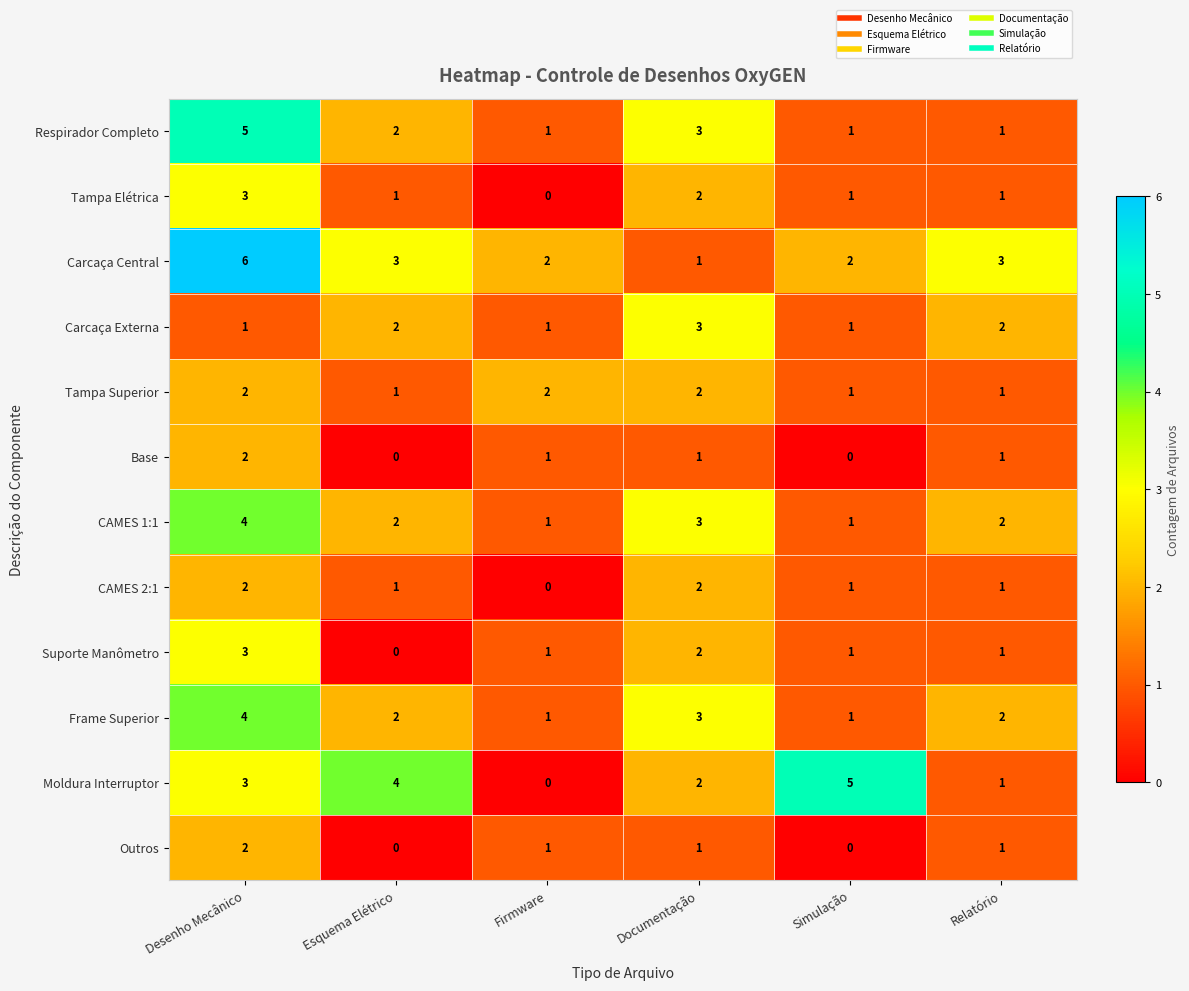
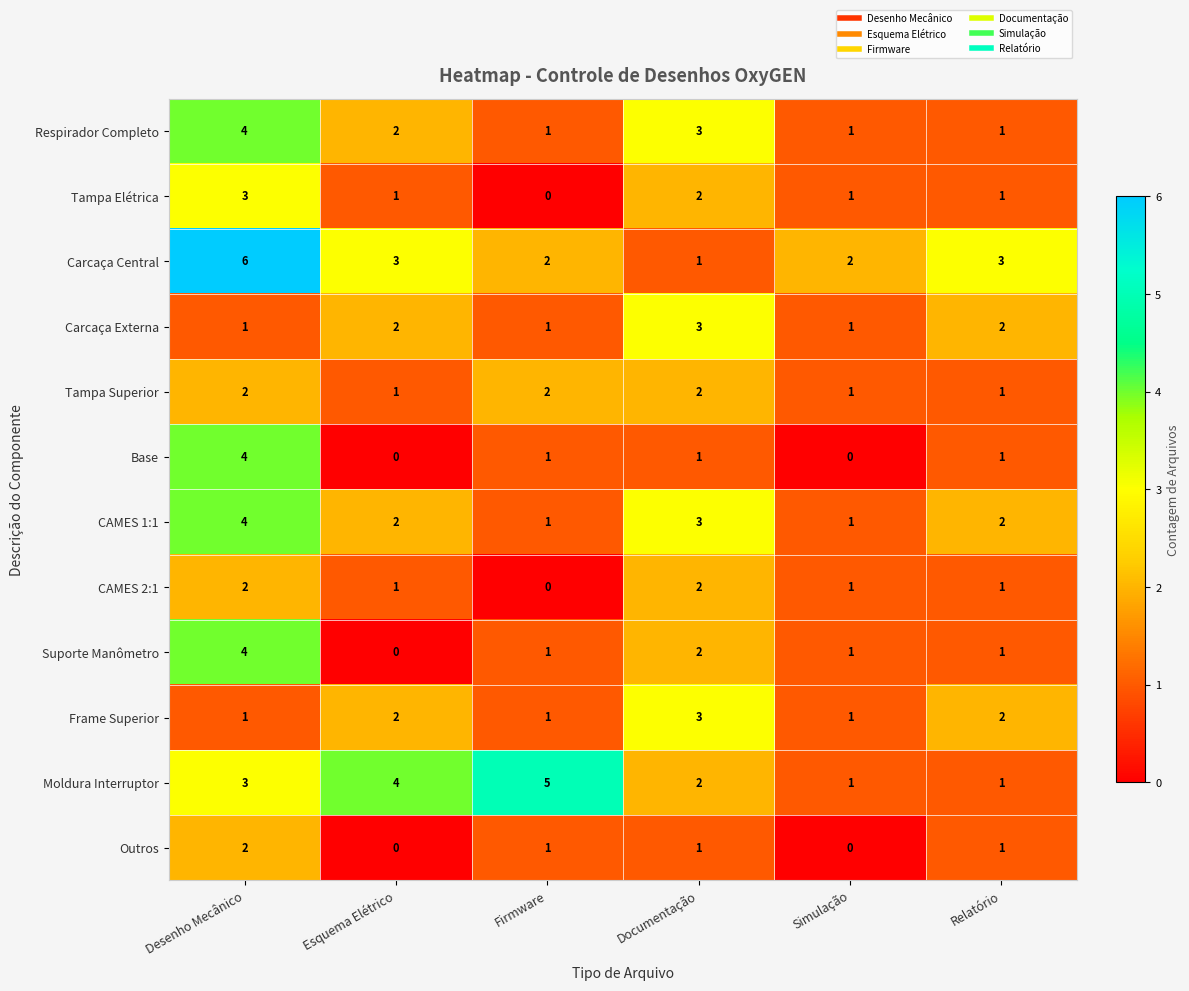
Respirador Completo, Desenho Mecânico: 5 -> 4
Base, Desenho Mecânico: 2 -> 4
Suporte Manômetro, Desenho Mecânico: 3 -> 4
Frame Superior, Desenho Mecânico: 4 -> 1
Moldura Interruptor, Firmware: 0 -> 5
Moldura Interruptor, Simulação: 5 -> 1
